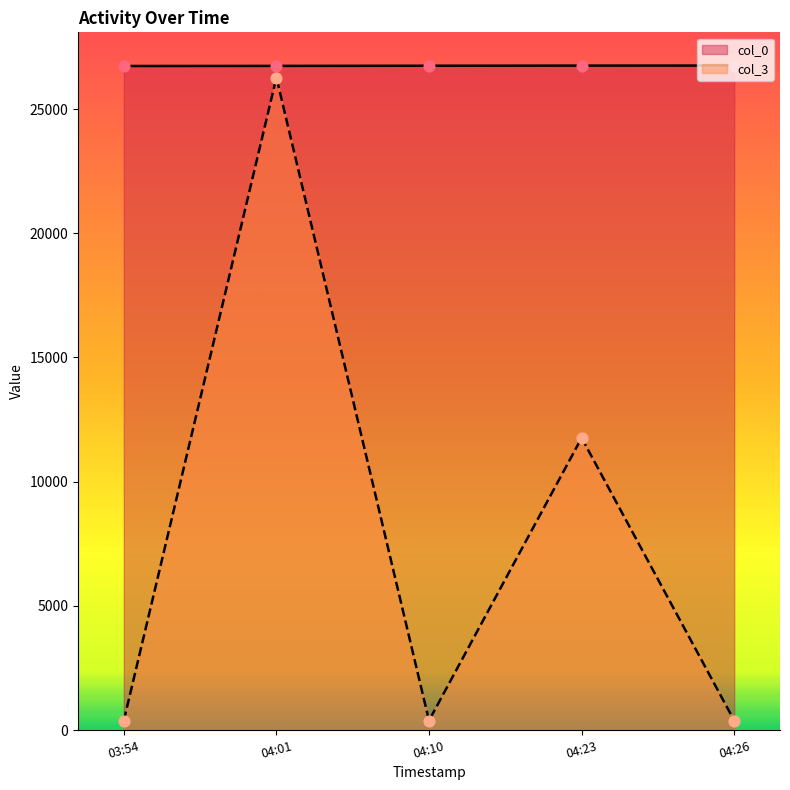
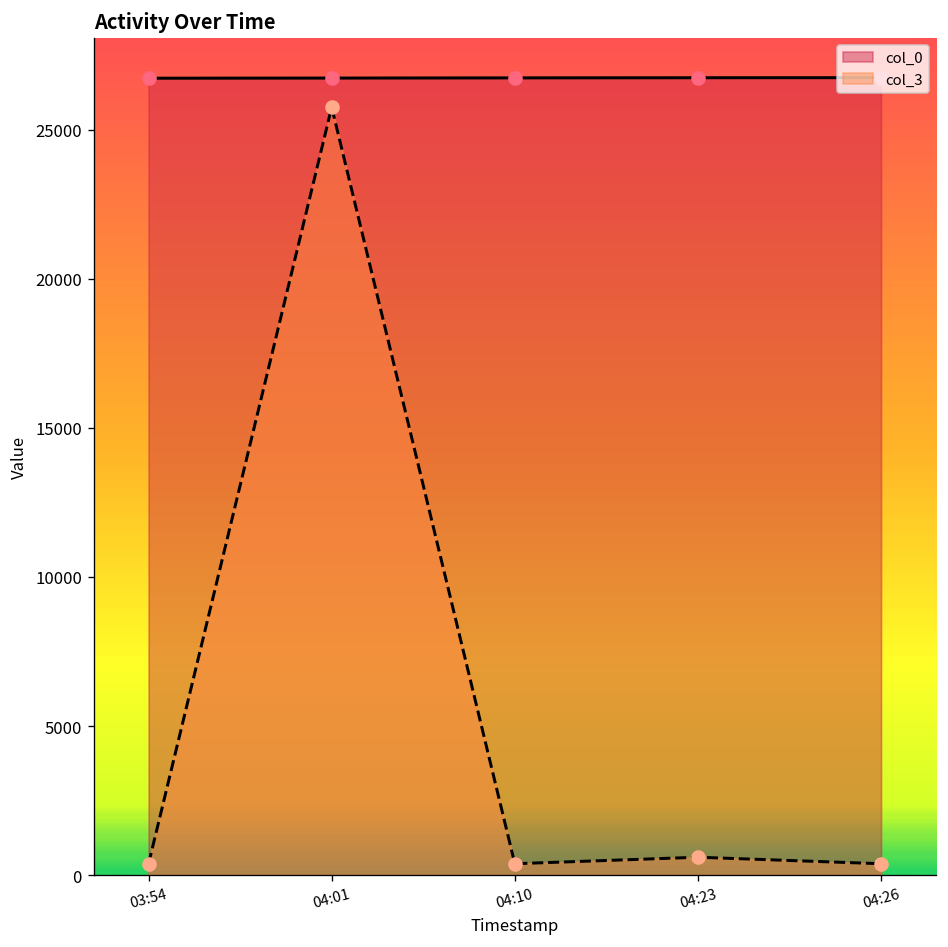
col_3, 04:01: 26300 -> 25800
col_3, 04:23: 11800 -> 600
